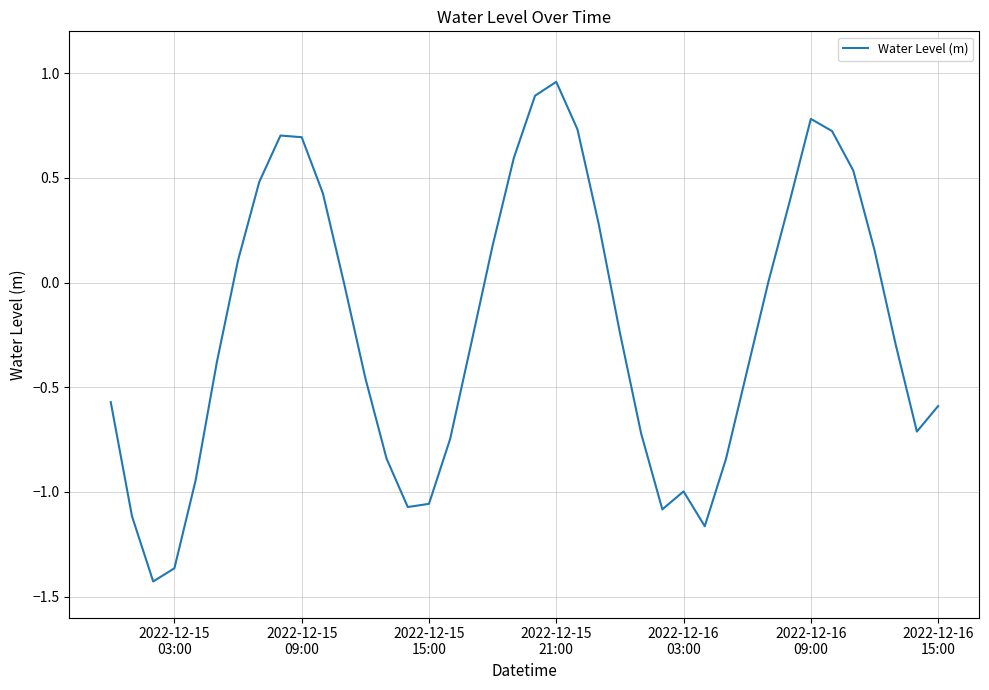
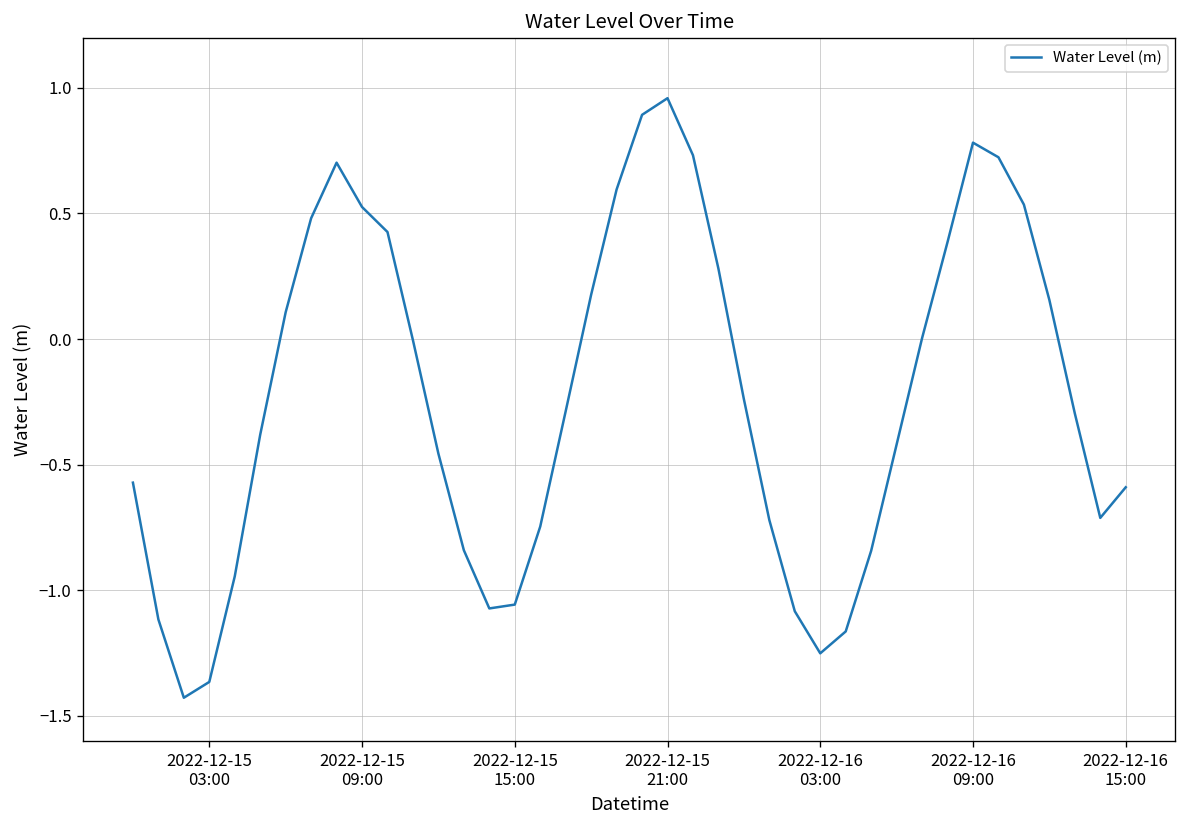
2022-12-15 09:00: 0.69 -> 0.53
2022-12-16 03:00: -1.00 -> -1.25
